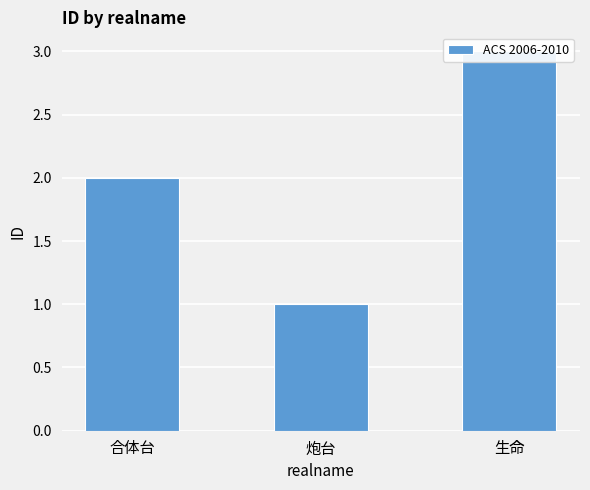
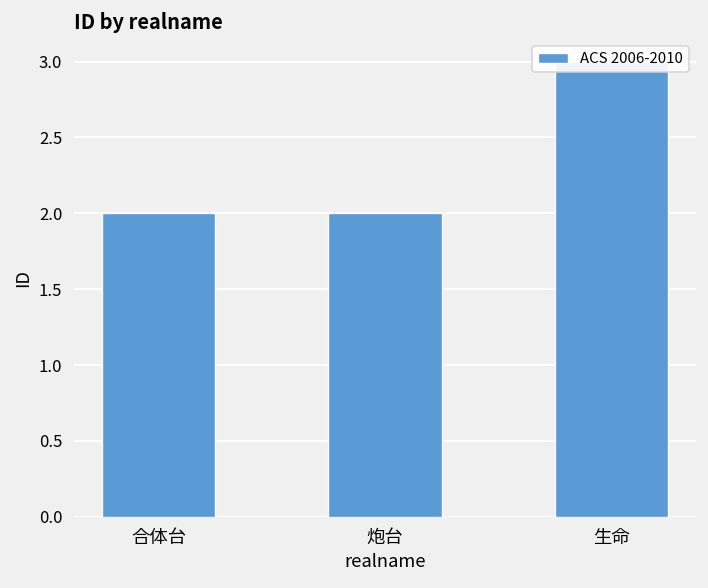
炮台: 1 -> 2
